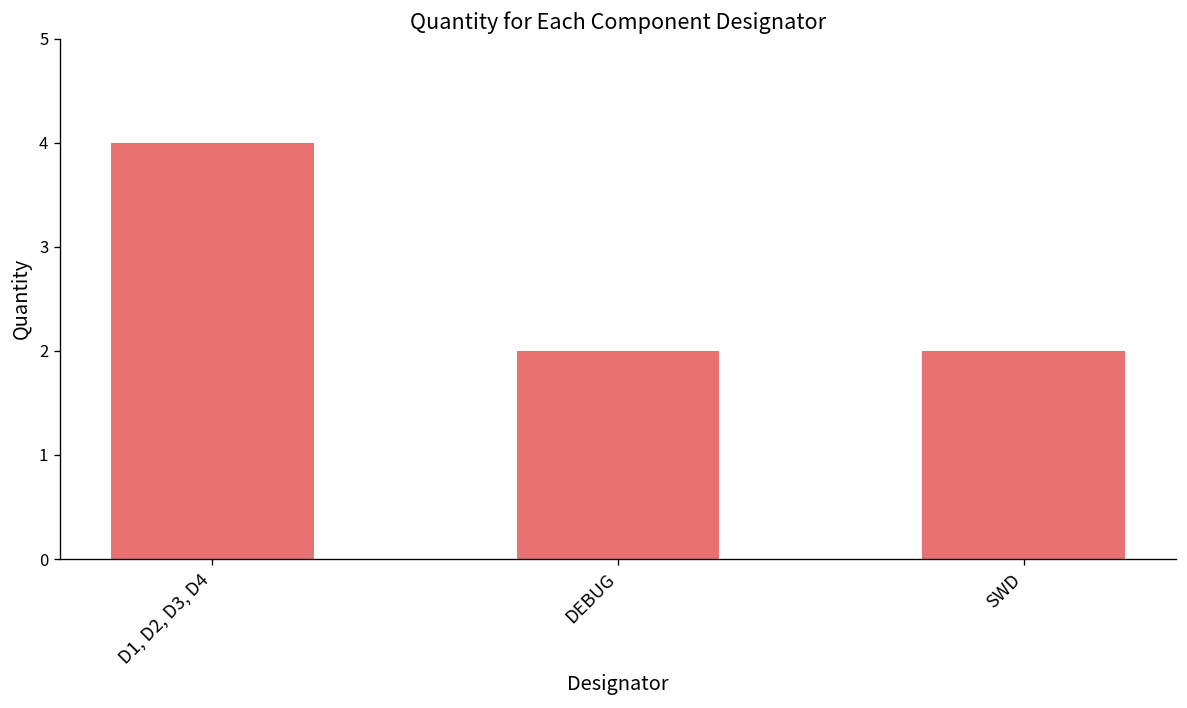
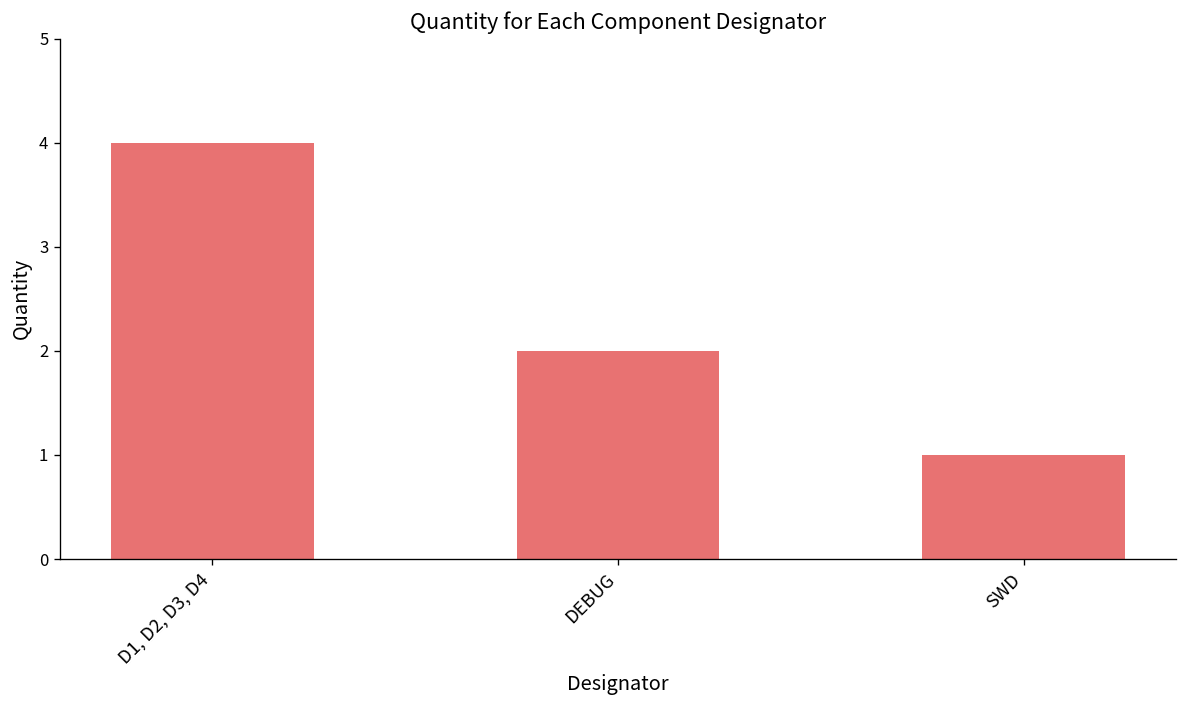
SWD: 2 -> 1
